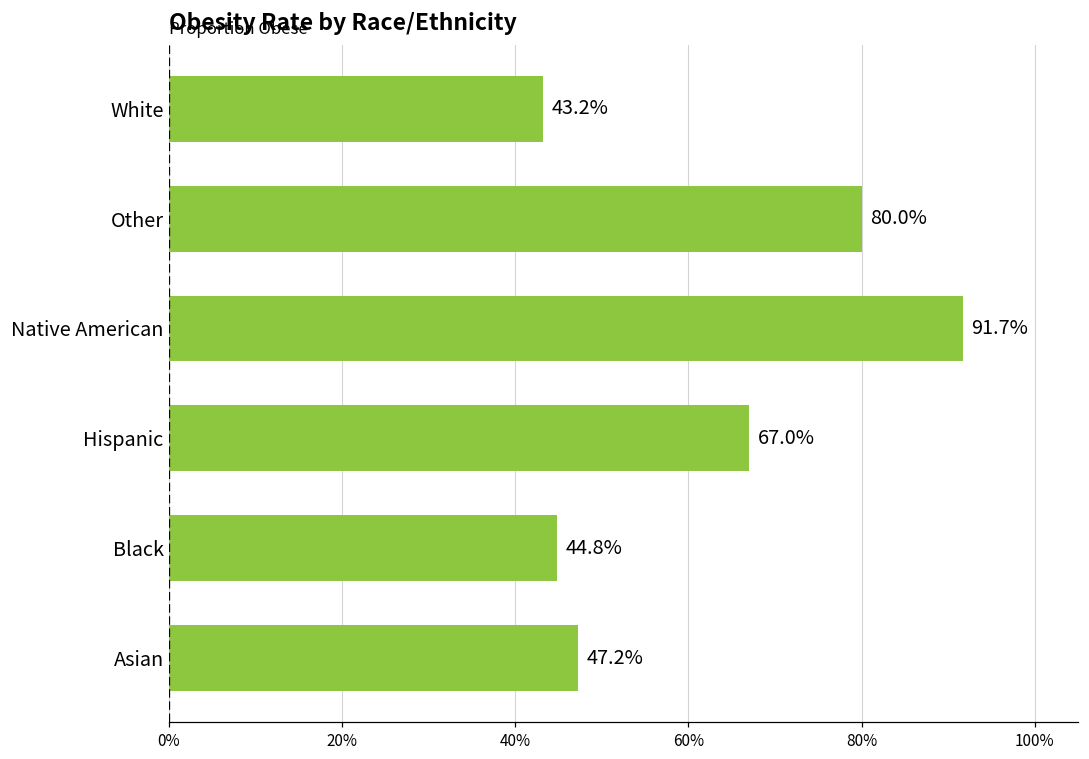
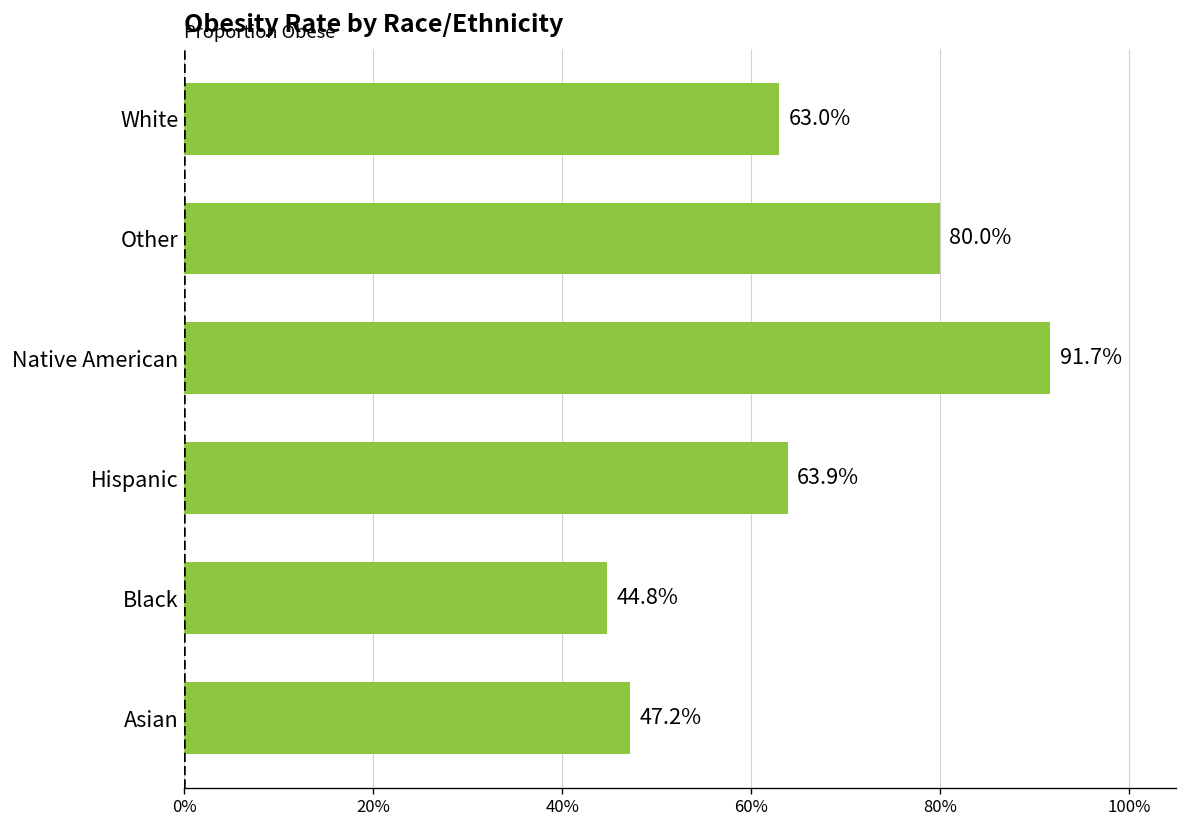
White: 43.2% -> 63.0%
Hispanic: 67.0% -> 63.9%
